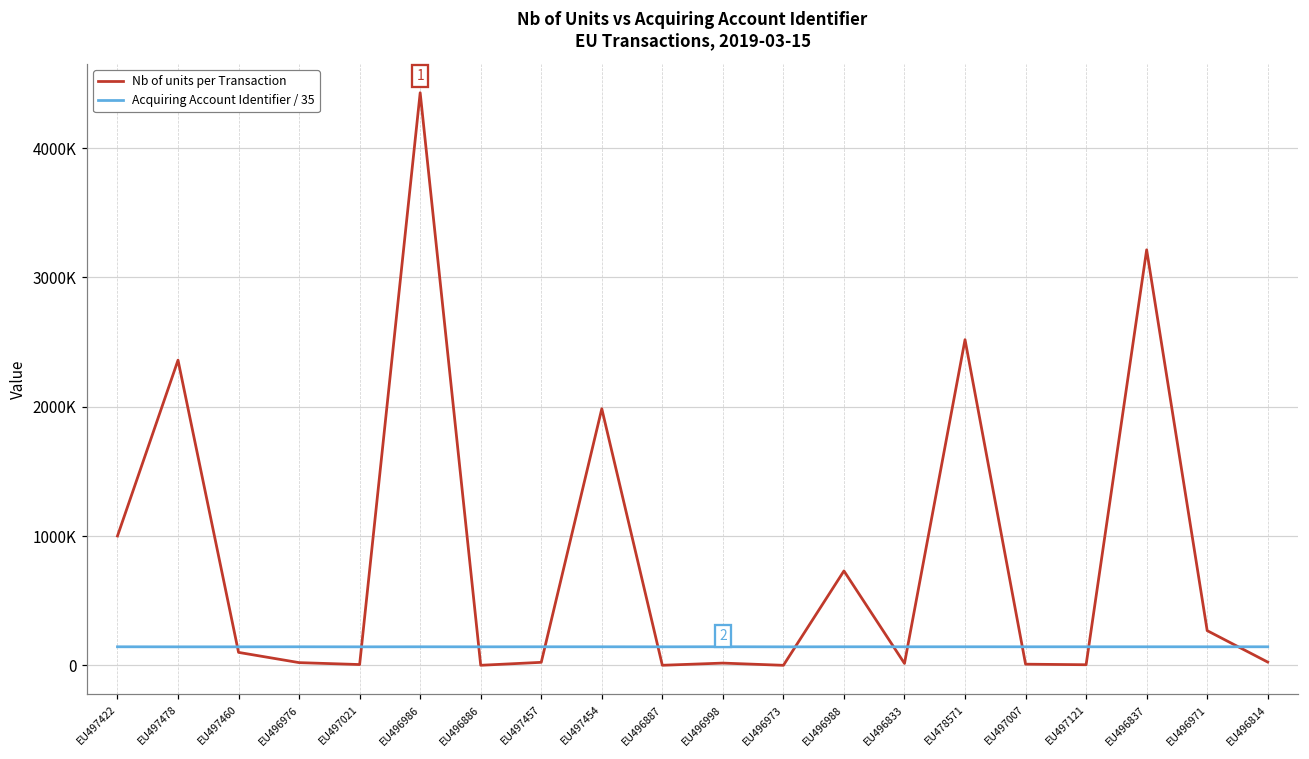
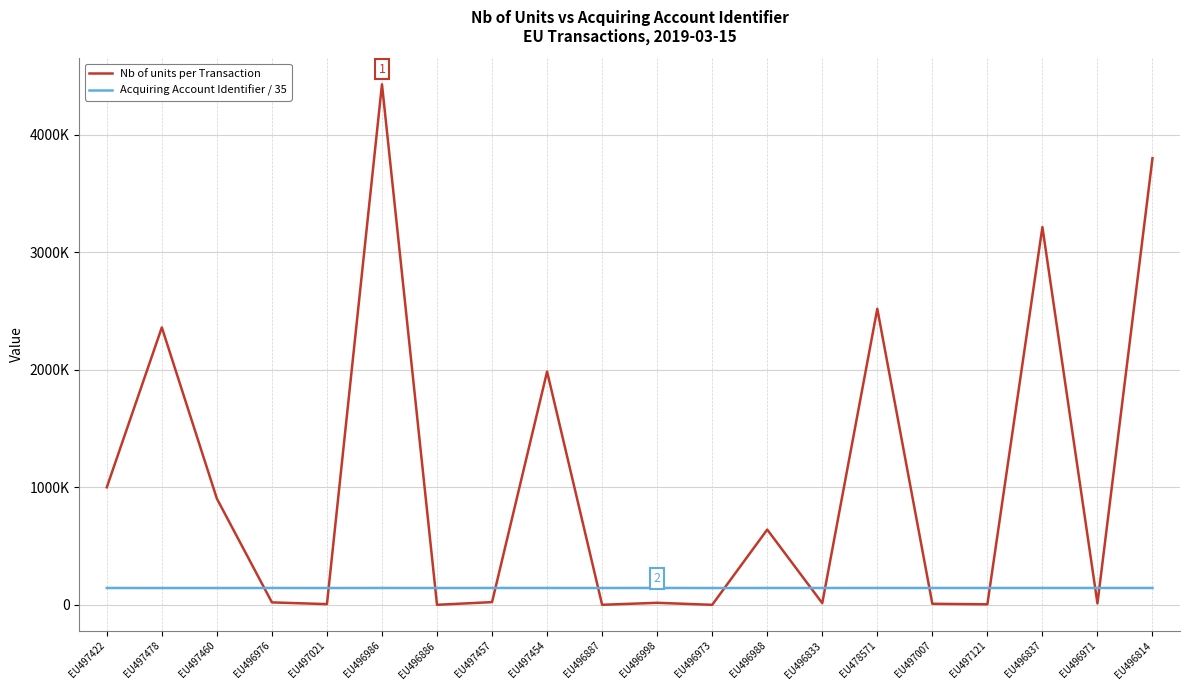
Nb of units per Transaction, EU497460: 100000 -> 900000
Nb of units per Transaction, EU496988: 730000 -> 640000
Nb of units per Transaction, EU496971: 270000 -> 10000
Nb of units per Transaction, EU496814: 30000 -> 3800000
